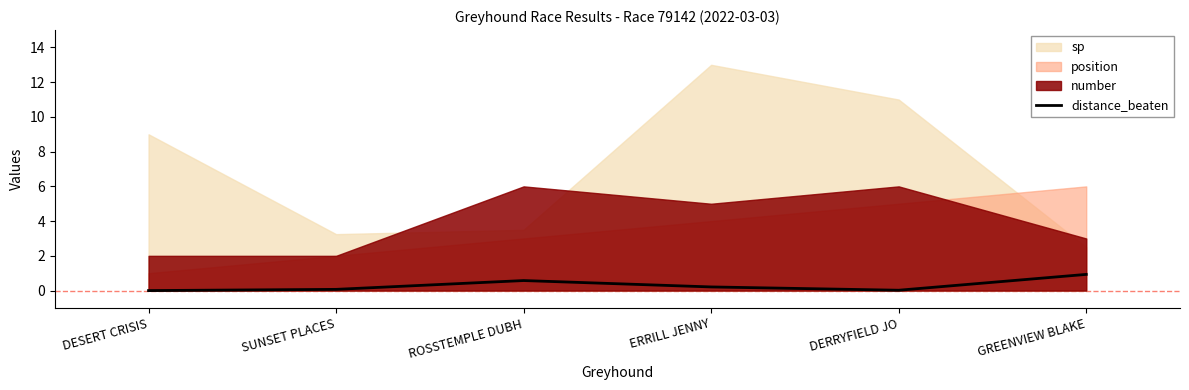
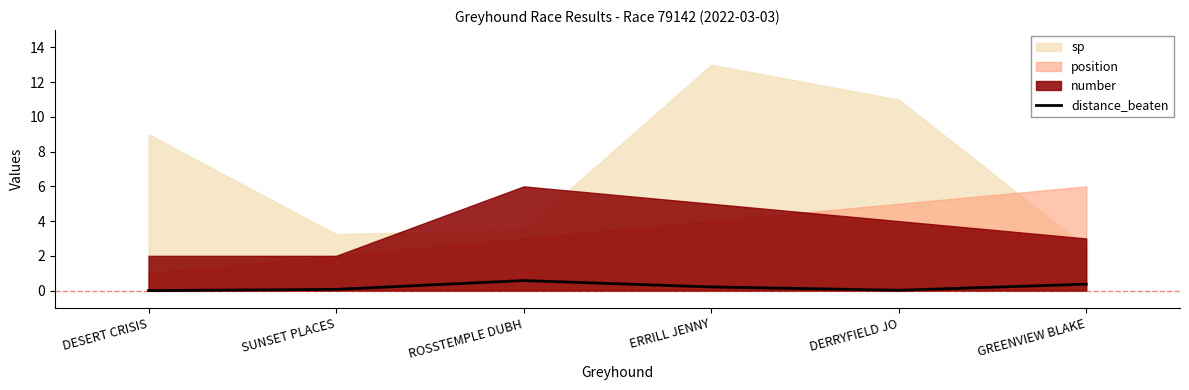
number, DERRYFIELD JO: 6 -> 4
distance_beaten, GREENVIEW BLAKE: 0.9 -> 0.4
